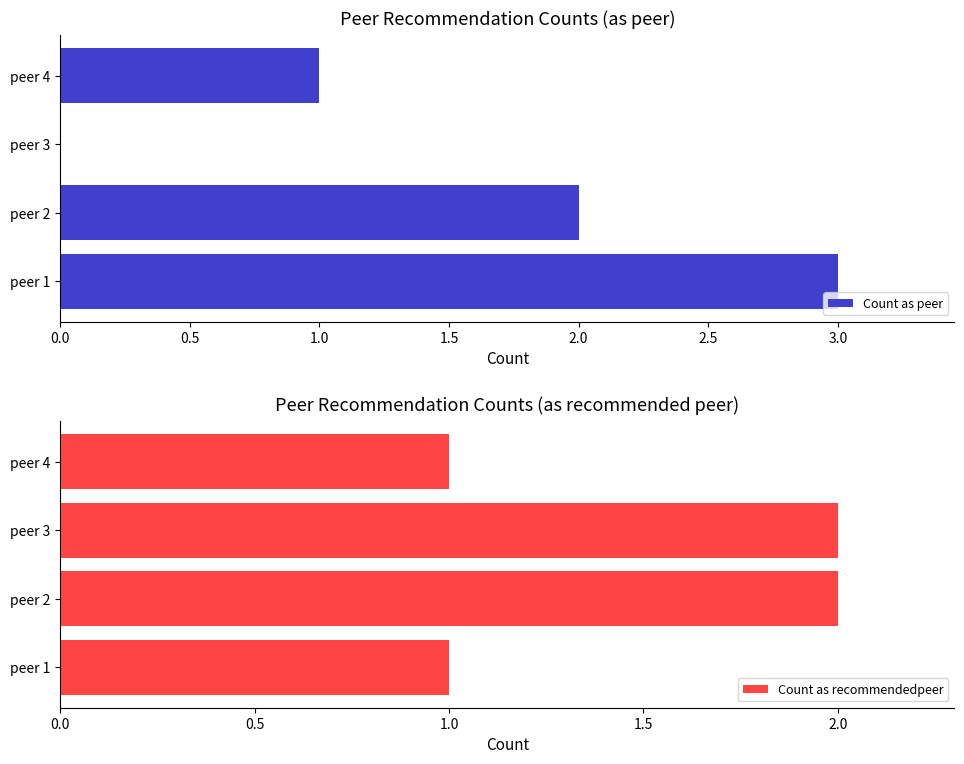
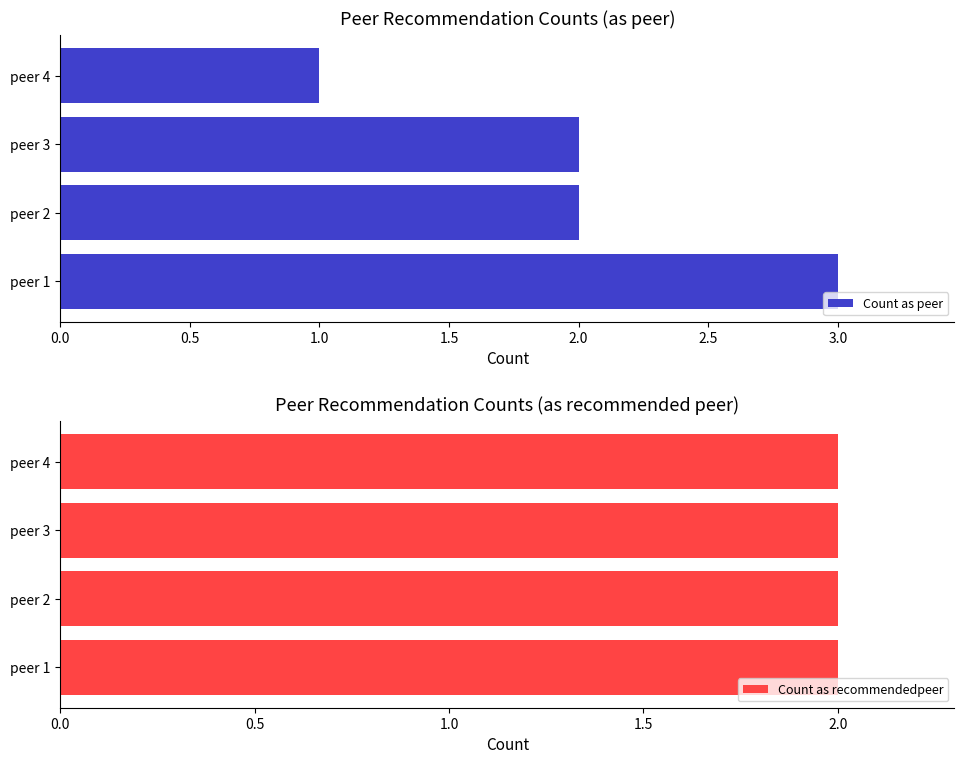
Peer Recommendation Counts (as peer), peer 3: 0 -> 2
Peer Recommendation Counts (as recommended peer), peer 4: 1 -> 2
Peer Recommendation Counts (as recommended peer), peer 1: 1 -> 2
